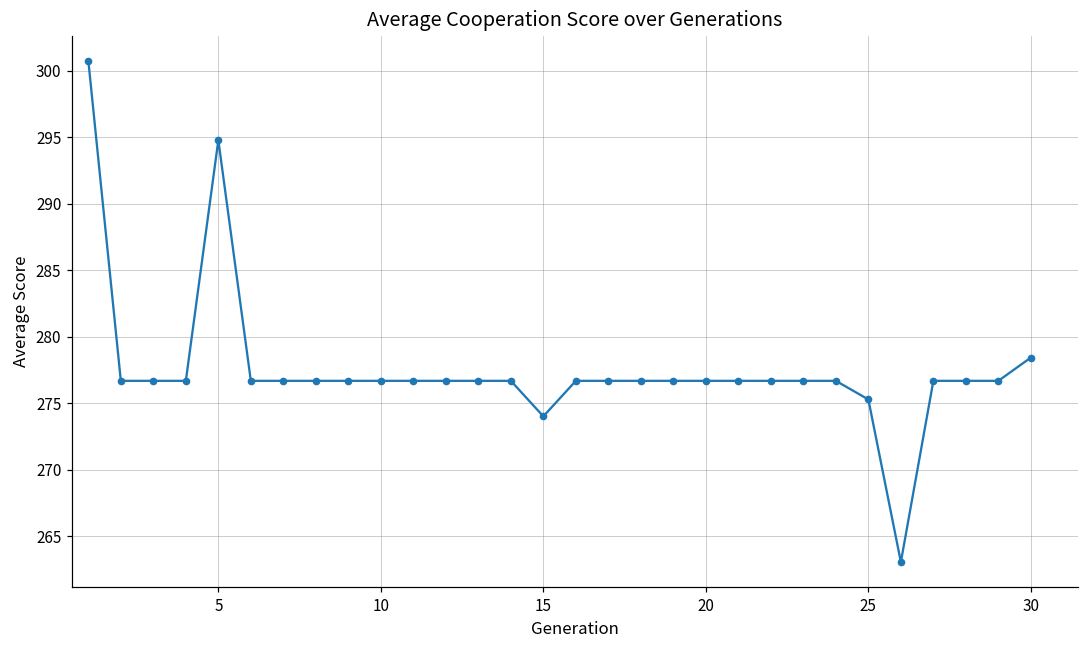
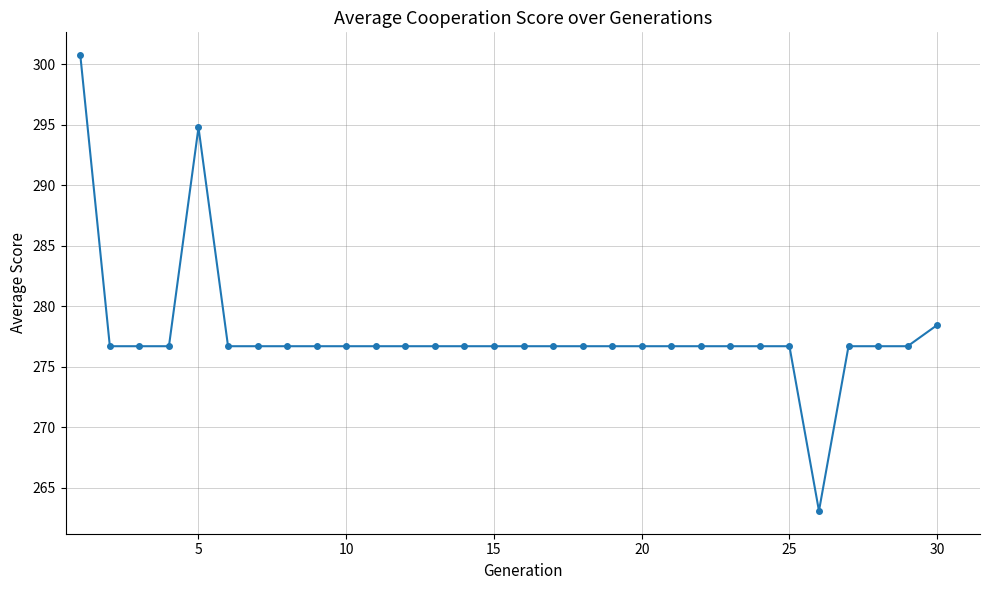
15: 274.0 -> 276.7
25: 275.3 -> 276.7
